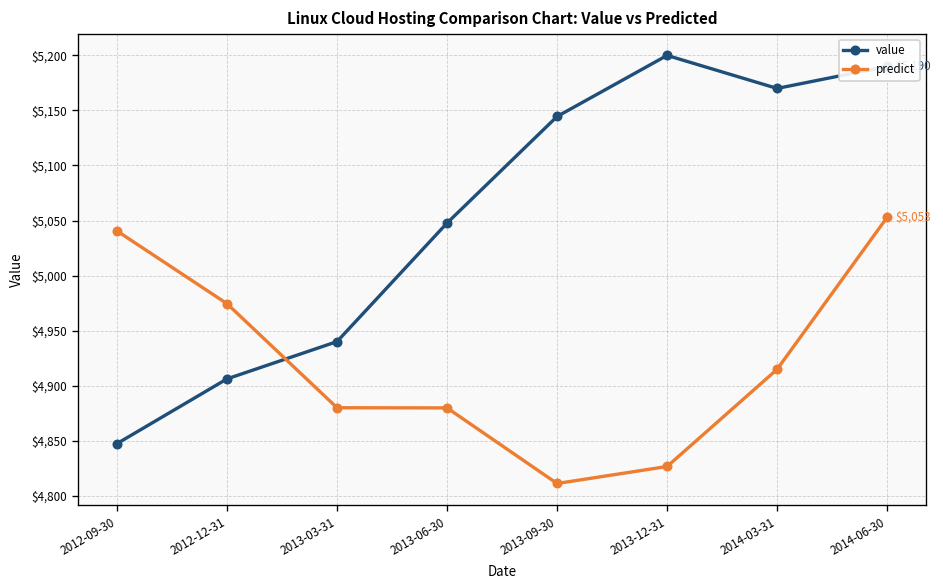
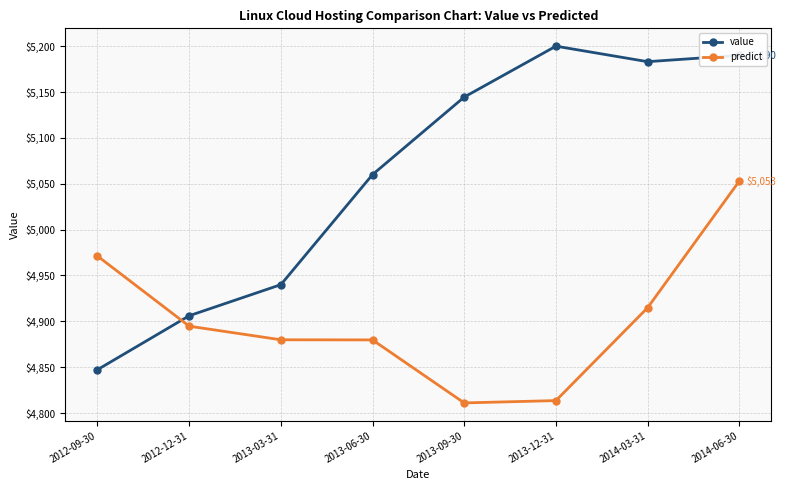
predict, 2012-09-30: $5,040 -> $4,970
predict, 2012-12-31: $4,970 -> $4,890
value, 2013-06-30: $5,050 -> $5,060
predict, 2013-12-31: $4,830 -> $4,810
value, 2014-03-31: $5,170 -> $5,180
